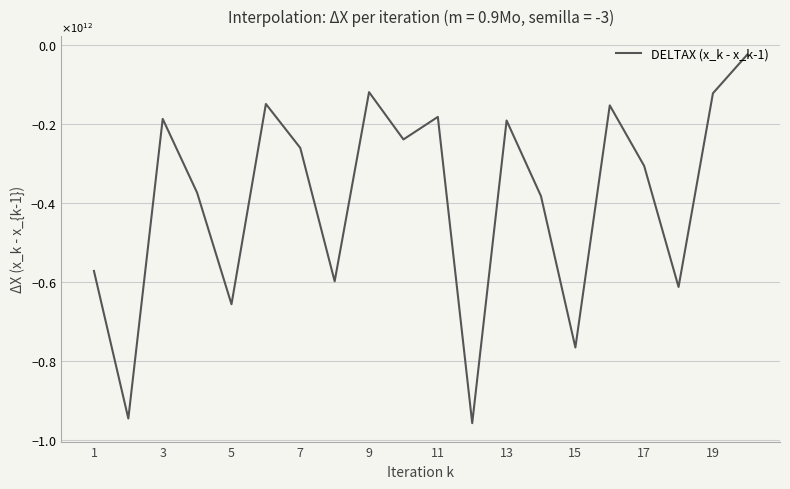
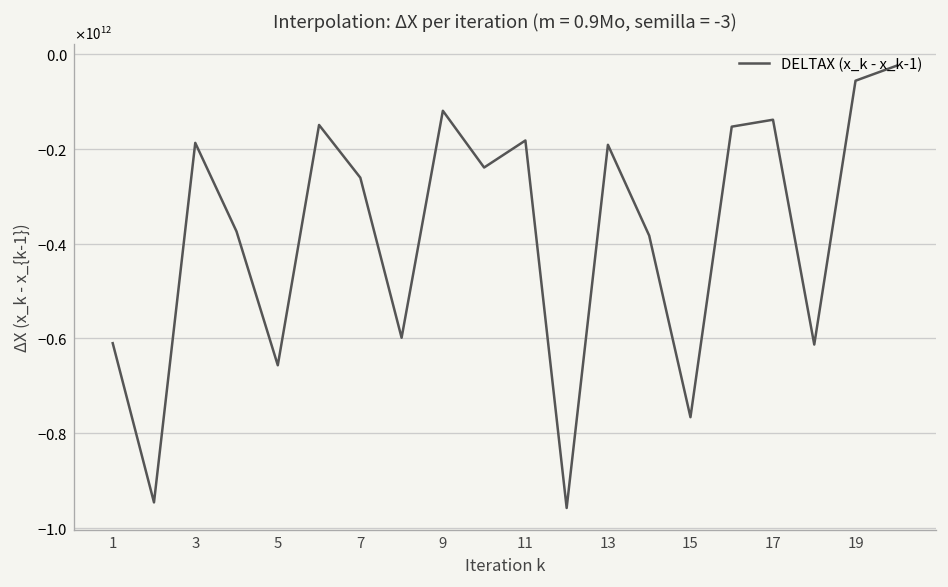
1: -570000000000 -> -610000000000
17: -310000000000 -> -140000000000
19: -120000000000 -> -60000000000
